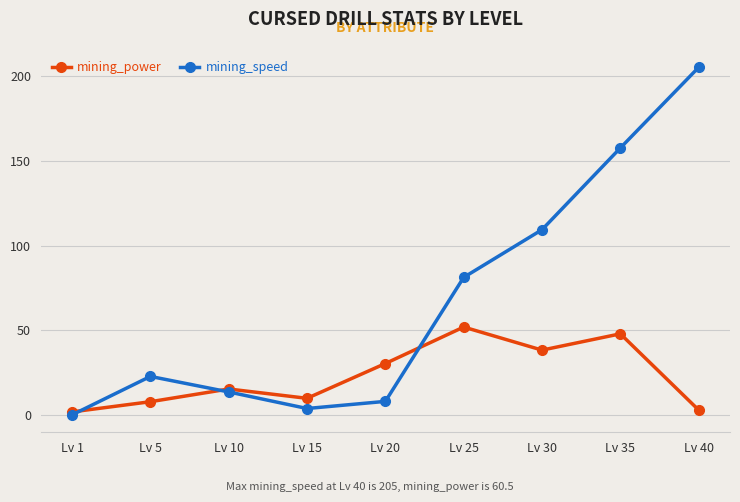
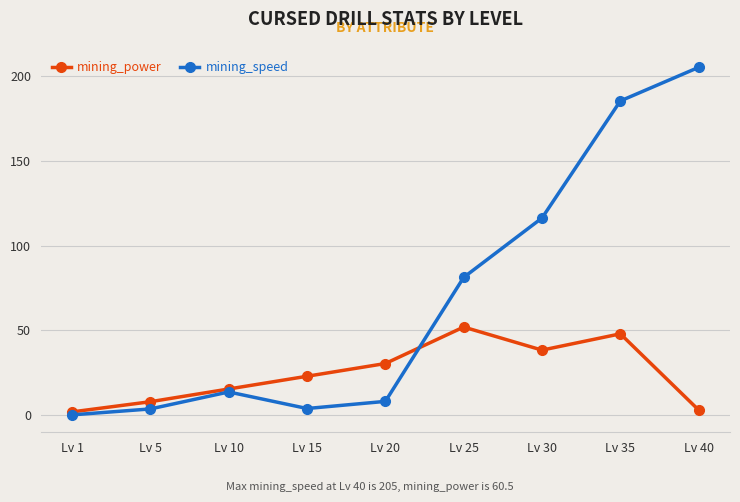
mining_speed, Lv 5: 23 -> 4
mining_power, Lv 15: 10 -> 23
mining_speed, Lv 30: 109 -> 116
mining_speed, Lv 35: 158 -> 185
